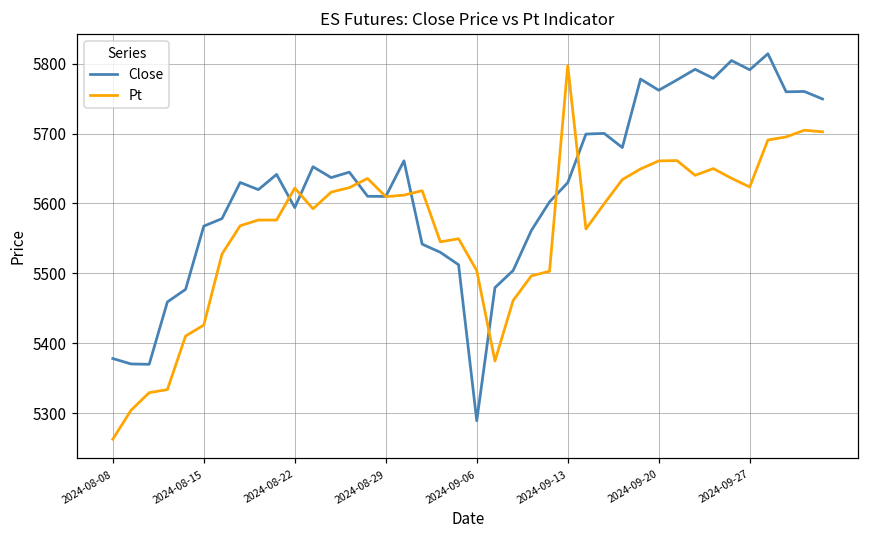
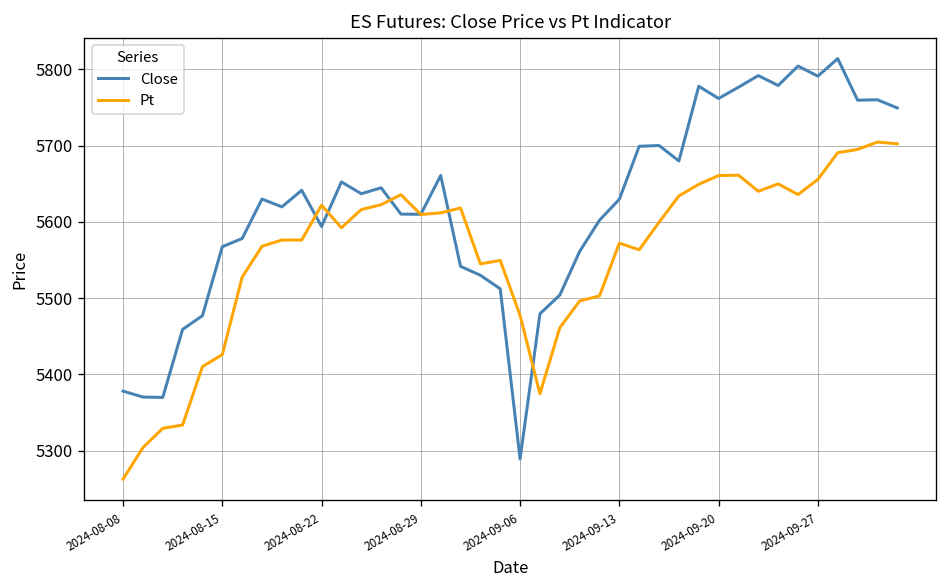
Pt, 2024-09-06: 5500 -> 5480
Pt, 2024-09-13: 5800 -> 5570
Pt, 2024-09-27: 5620 -> 5660
